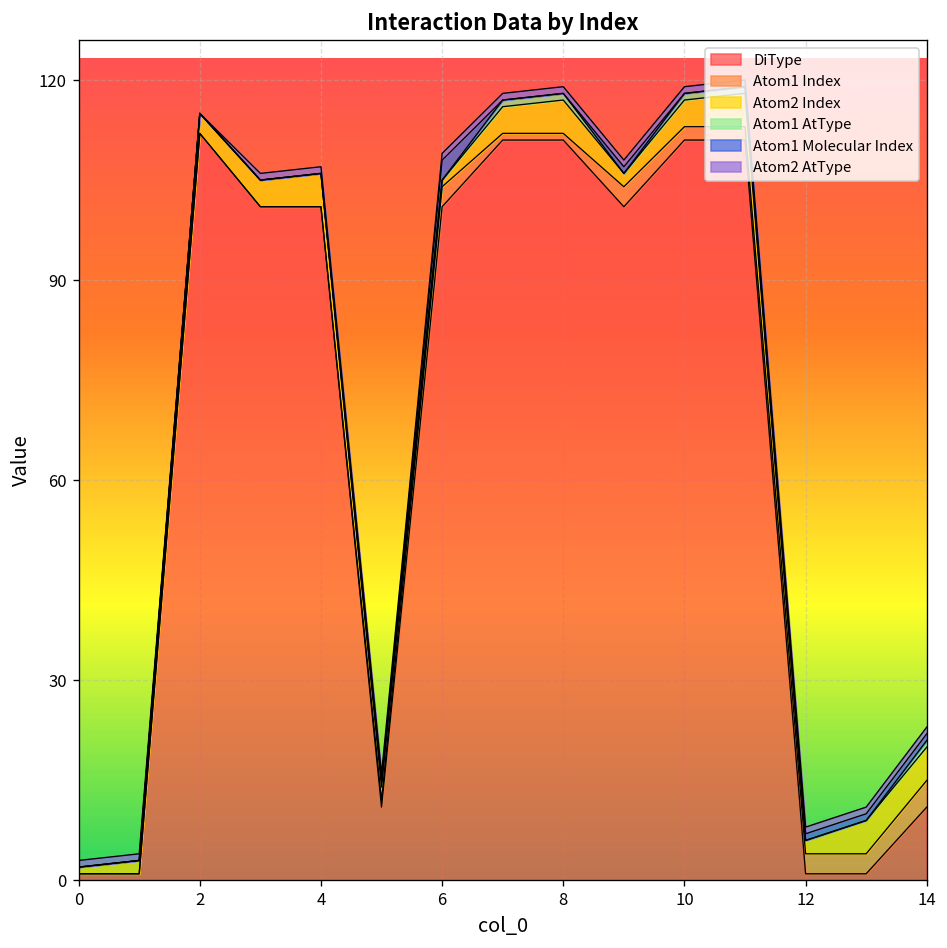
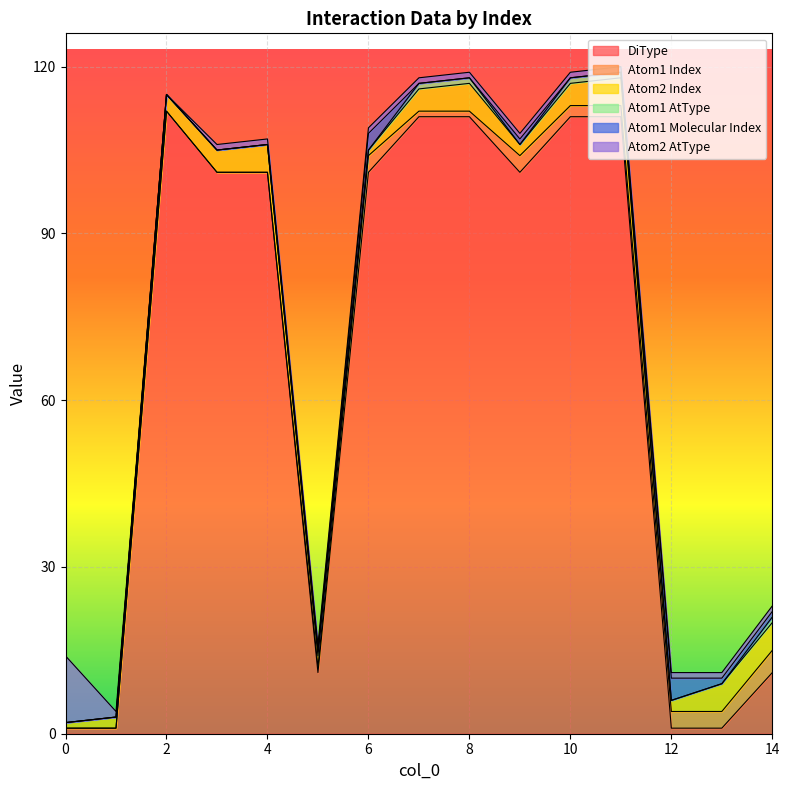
Atom2 AtType, 0: 1 -> 12
Atom1 Molecular Index, 12: 1 -> 4
